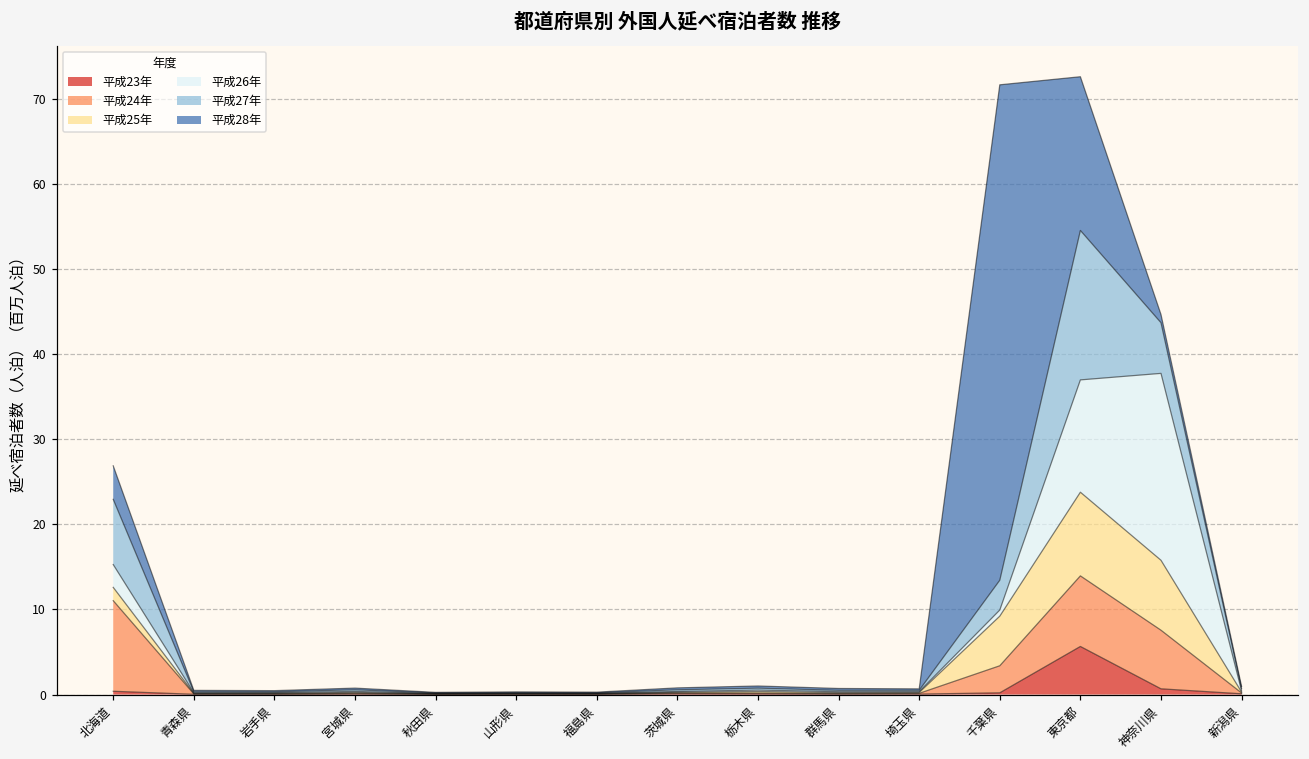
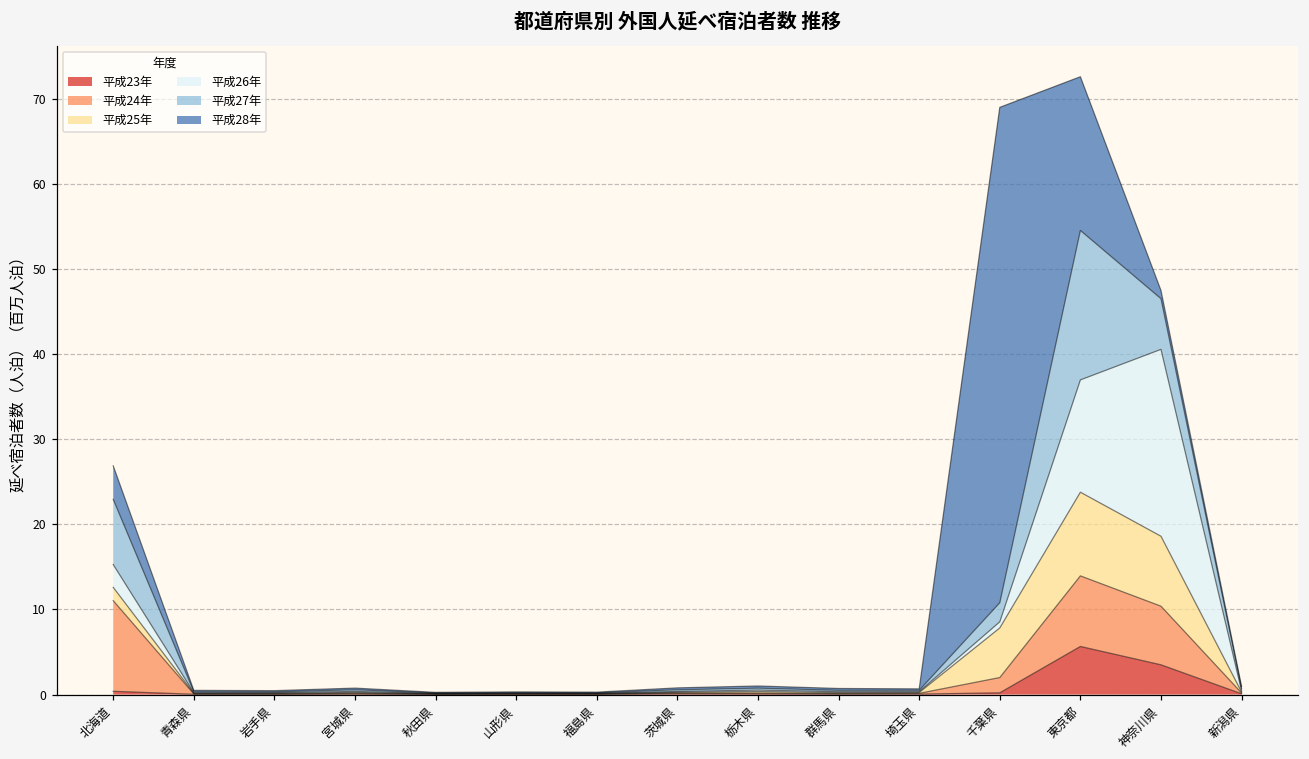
平成24年, 千葉県: 3 -> 2
平成27年, 千葉県: 4 -> 2
平成23年, 神奈川県: 1 -> 3
